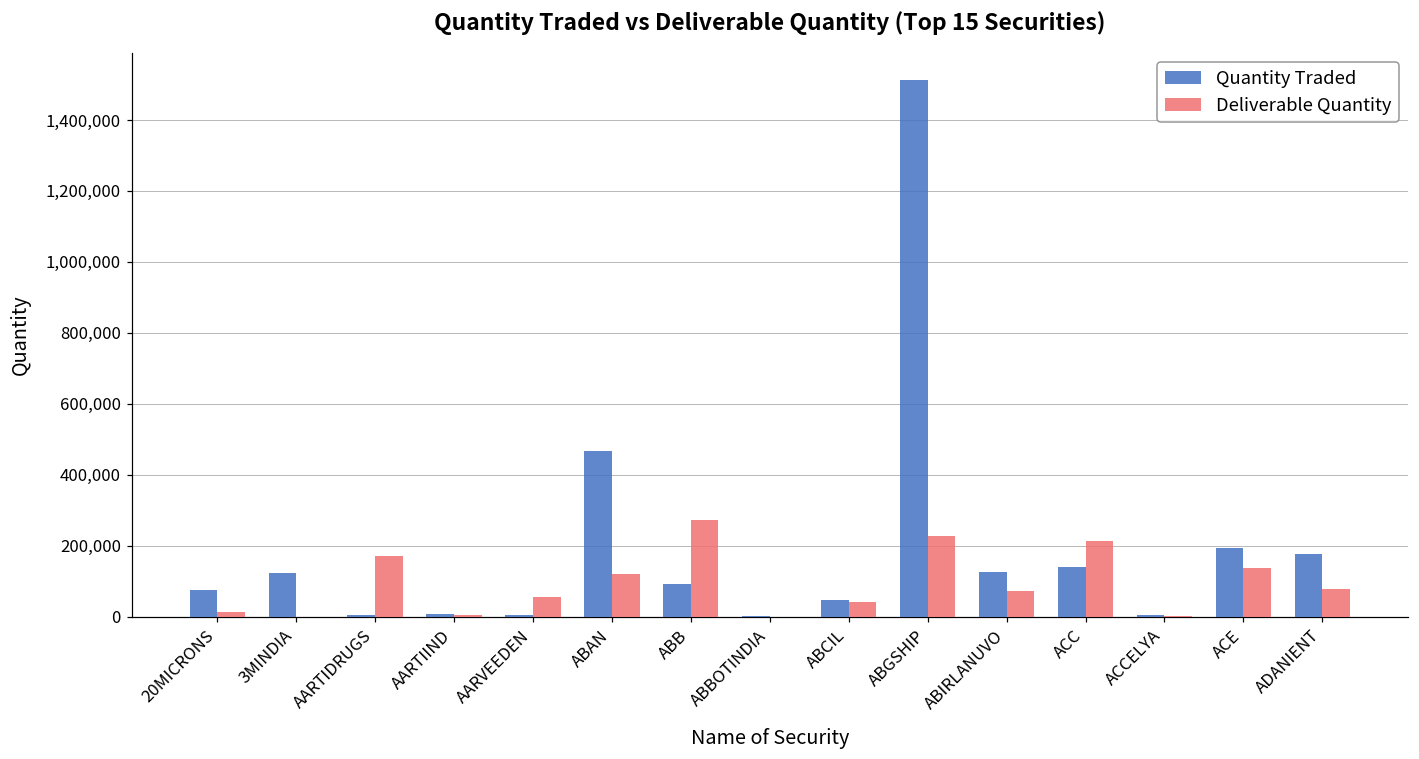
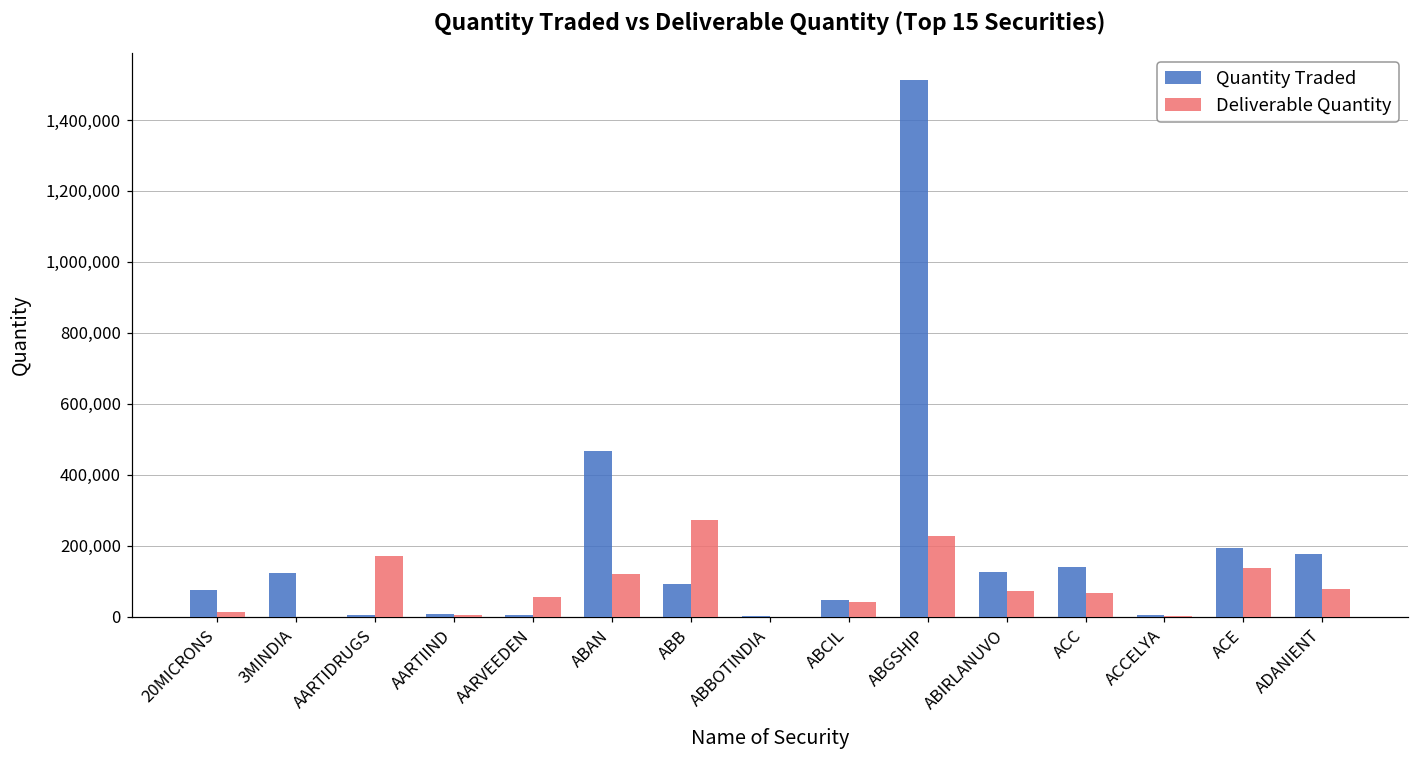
Deliverable Quantity, ACC: 210,000 -> 70,000
